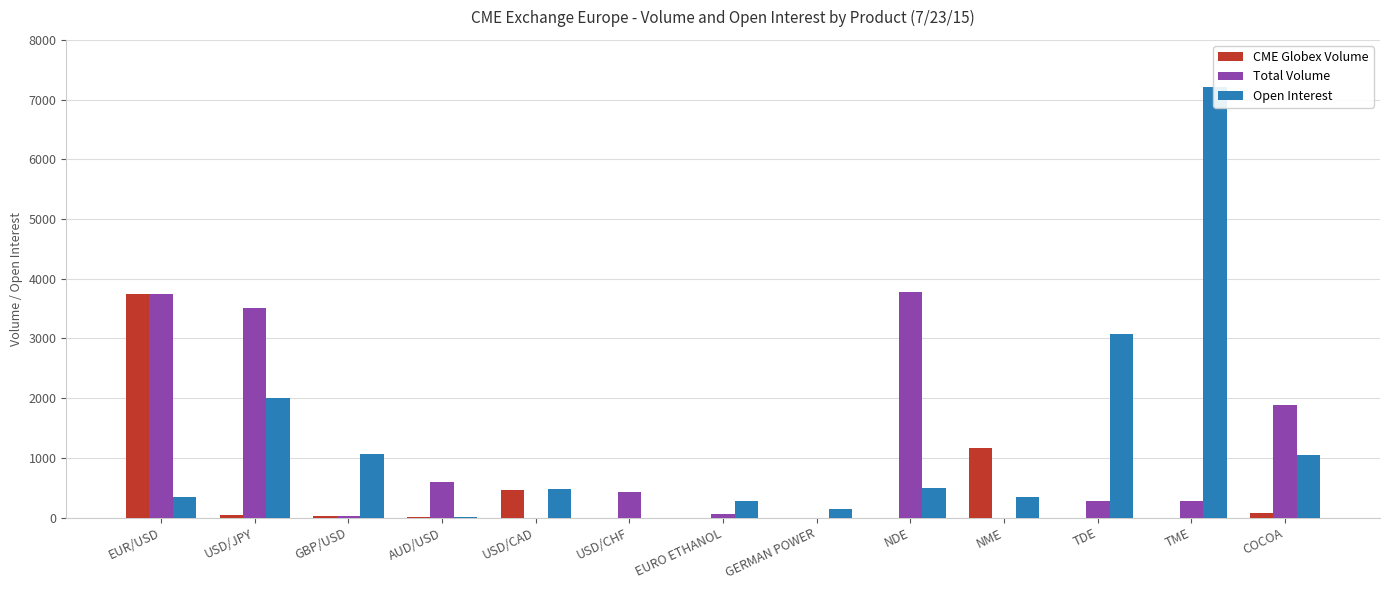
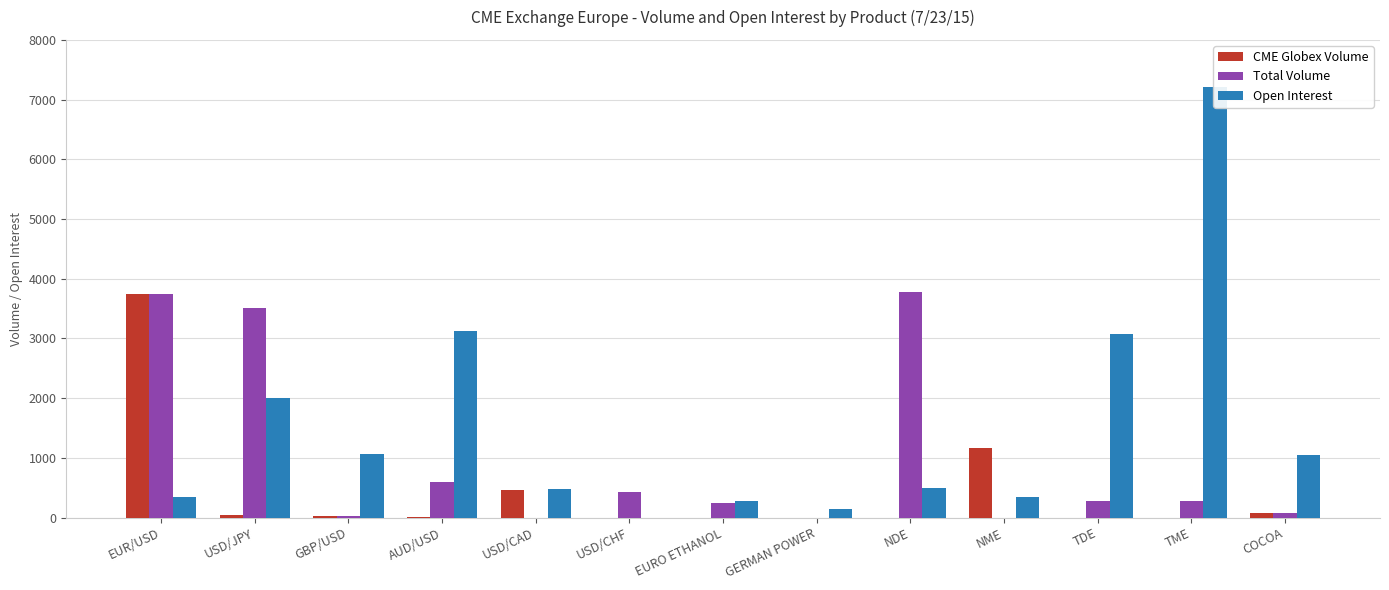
Open Interest, AUD/USD: 0 -> 3100
Total Volume, EURO ETHANOL: 100 -> 200
Total Volume, COCOA: 1900 -> 100
